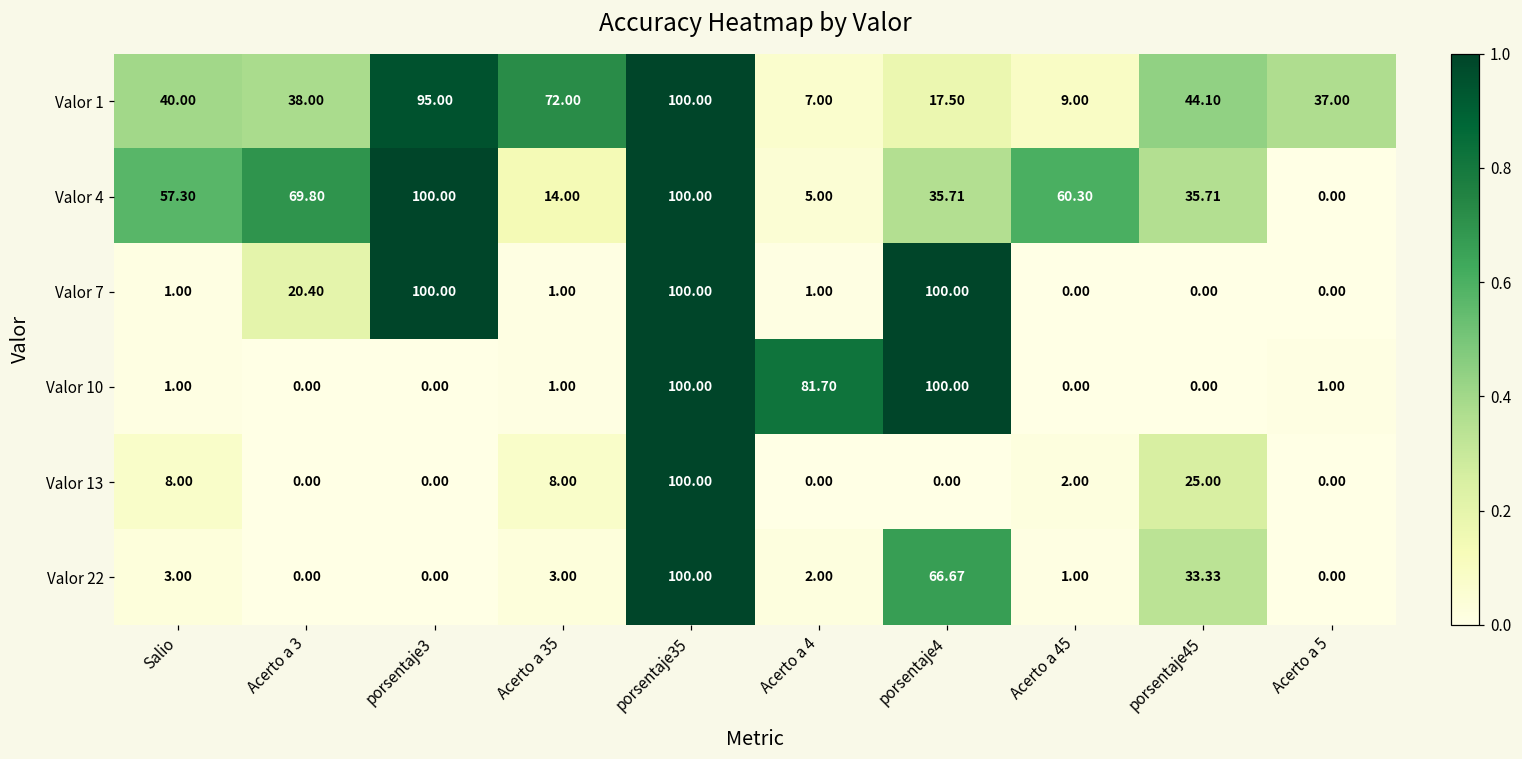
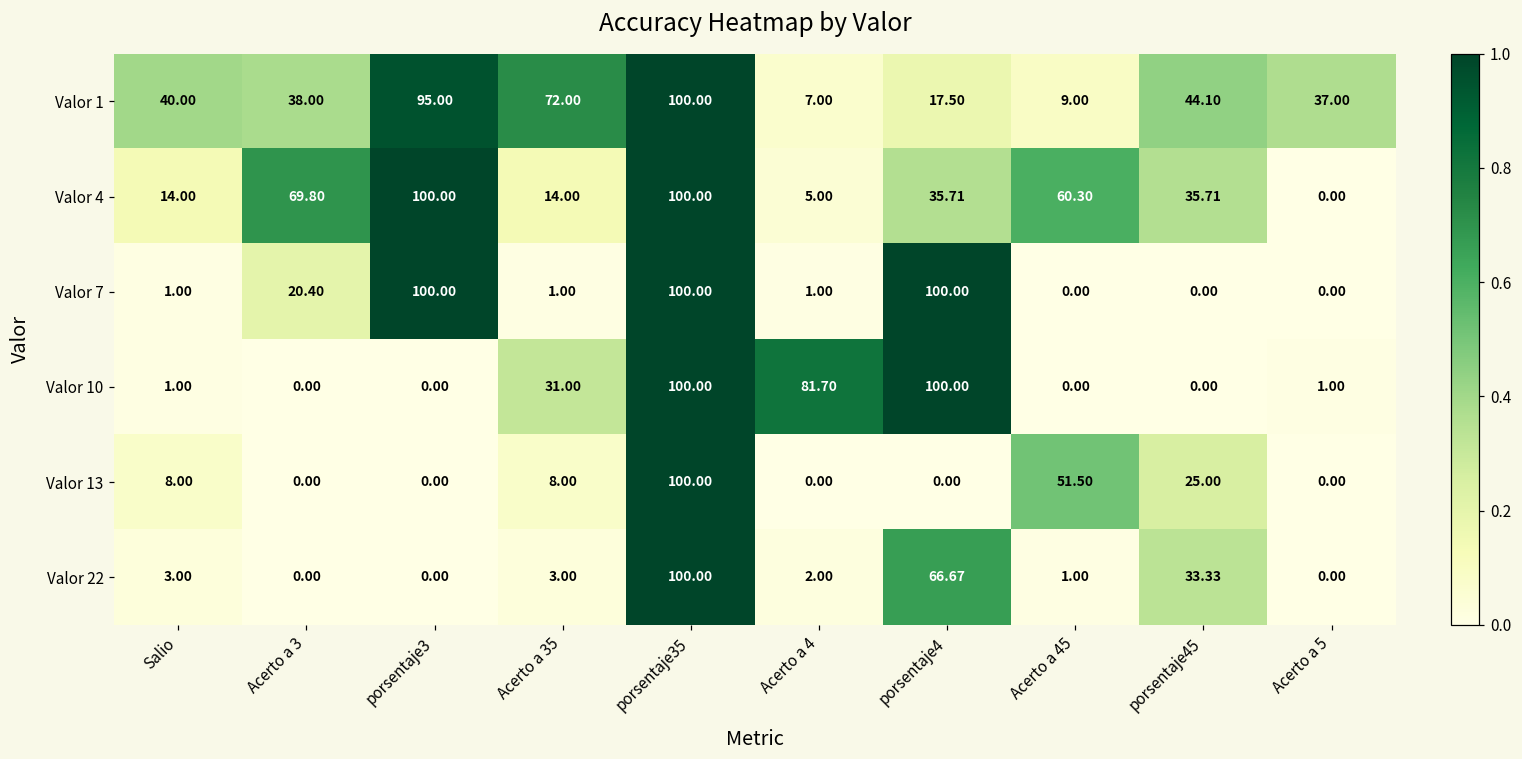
Valor 4, Salio: 57.30 -> 14.00
Valor 10, Acerto a 35: 1.00 -> 31.00
Valor 13, Acerto a 45: 2.00 -> 51.50
